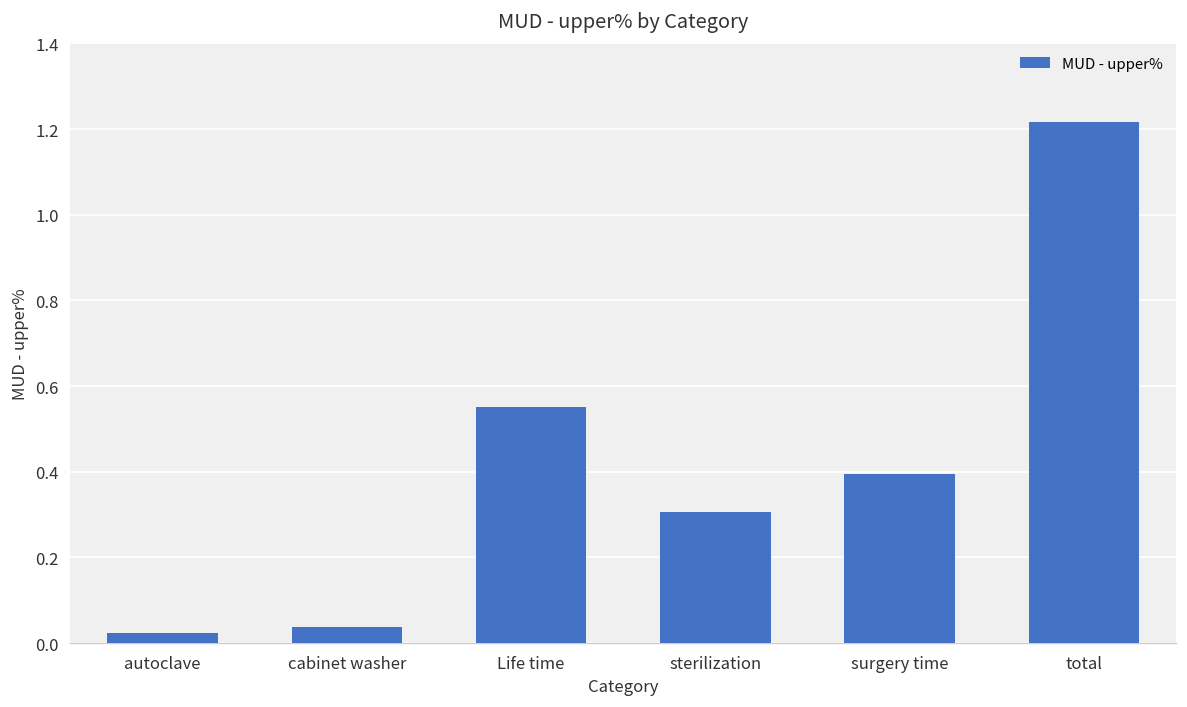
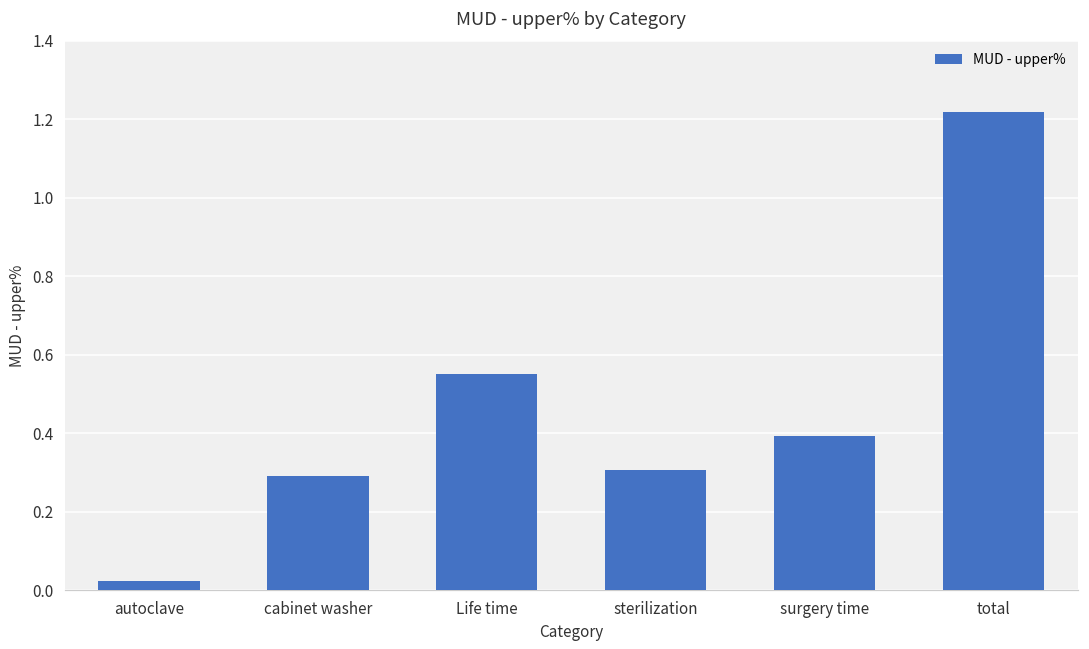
cabinet washer: 0.04 -> 0.29
